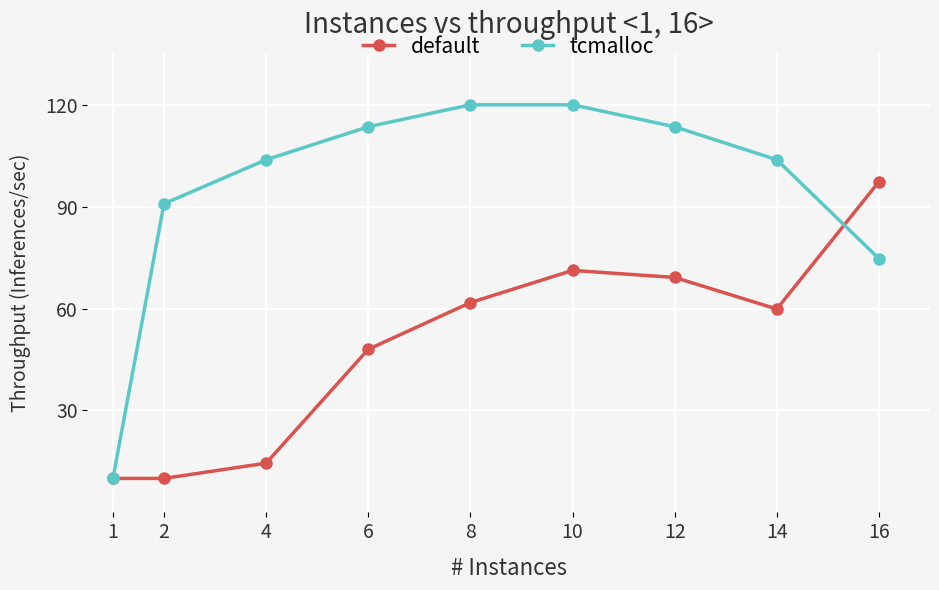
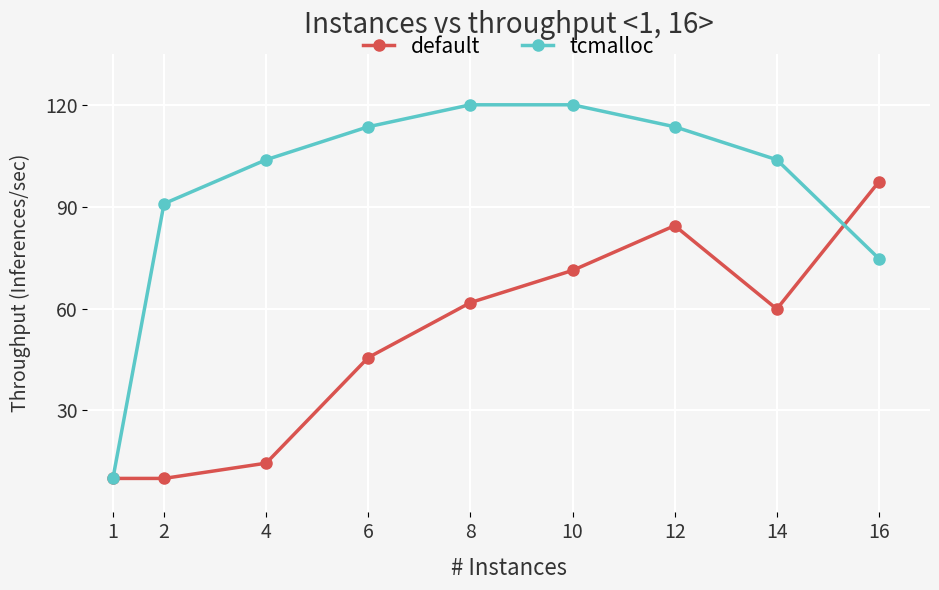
default, 6: 48 -> 46
default, 12: 69 -> 84
